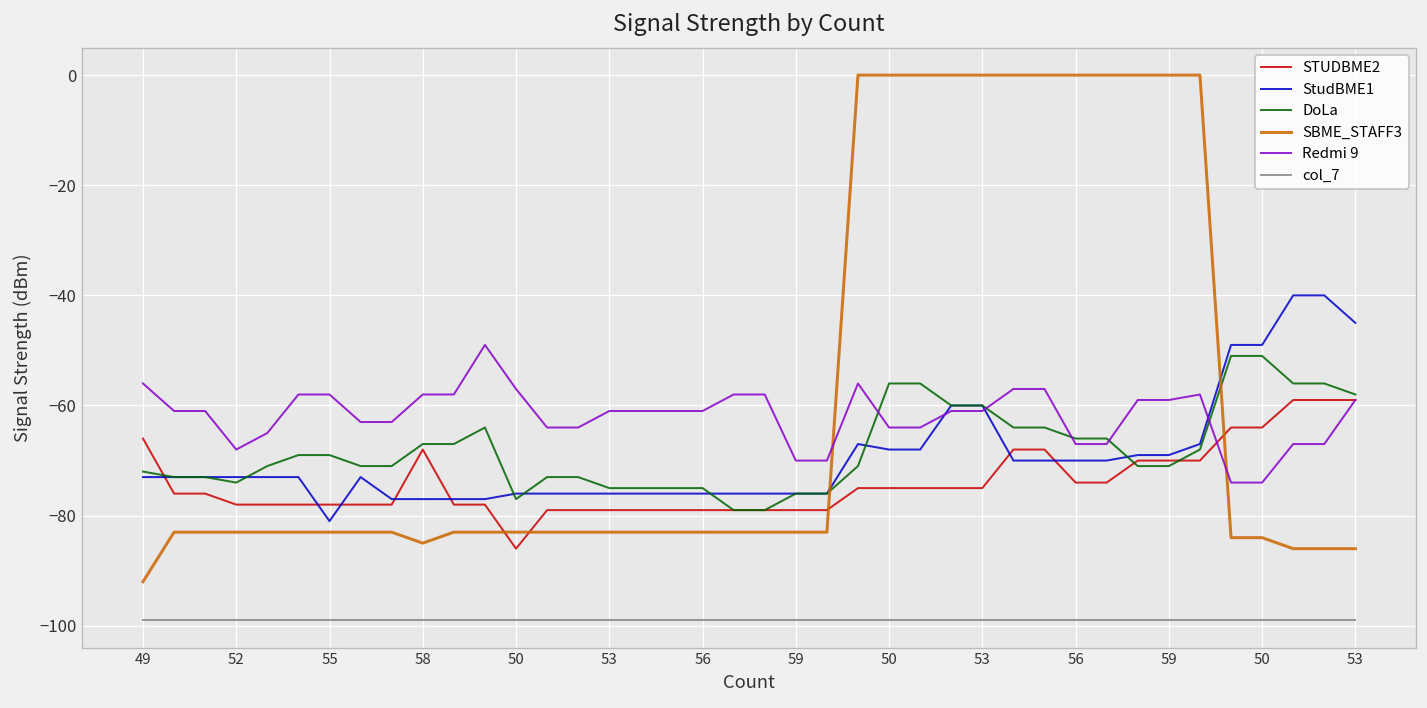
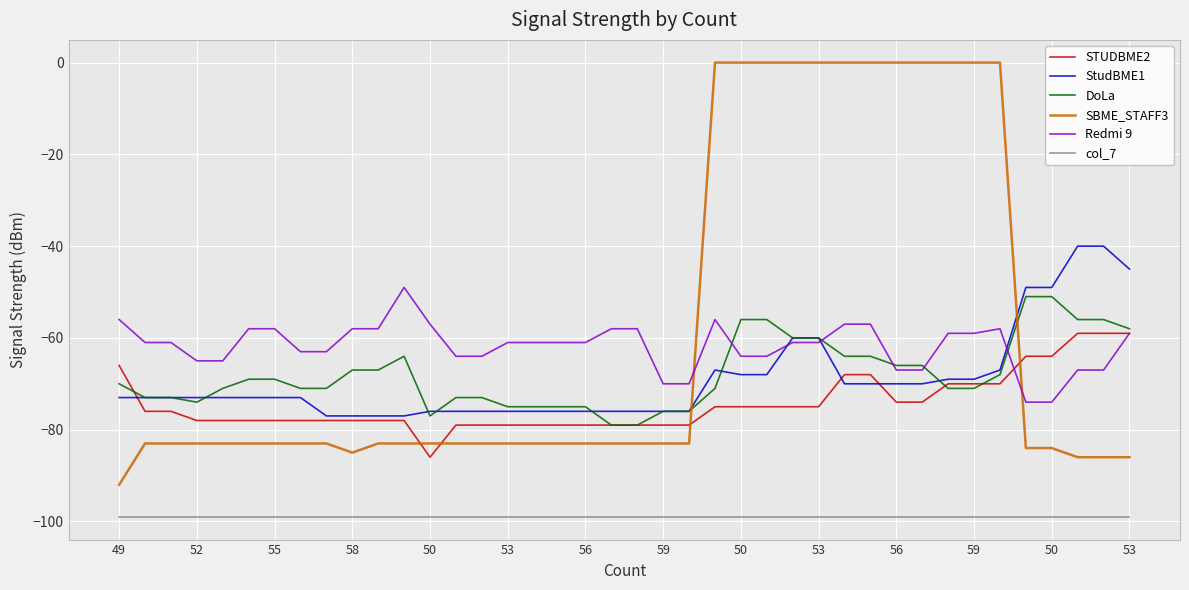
DoLa, 49: -72 -> -70
Redmi 9, 52: -68 -> -65
StudBME1, 55: -81 -> -73
STUDBME2, 58: -68 -> -78
